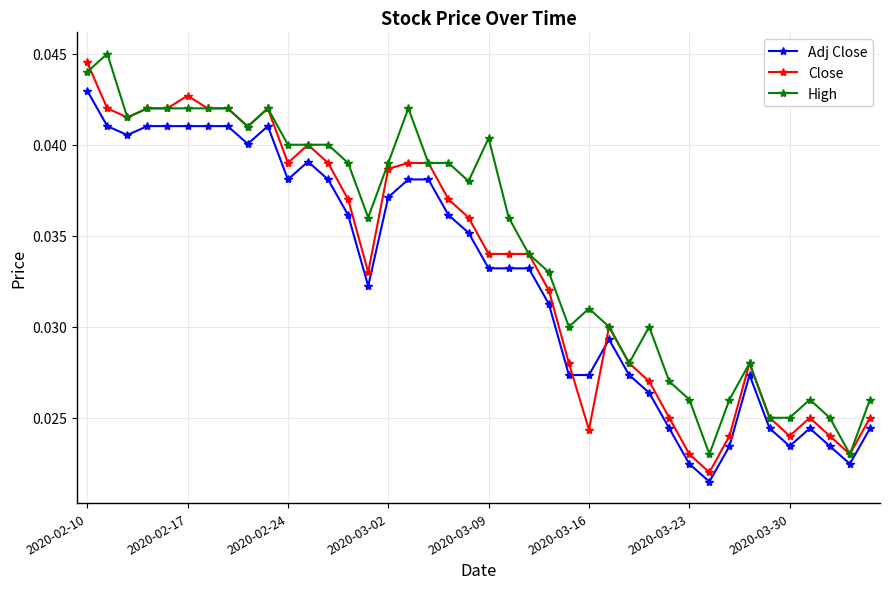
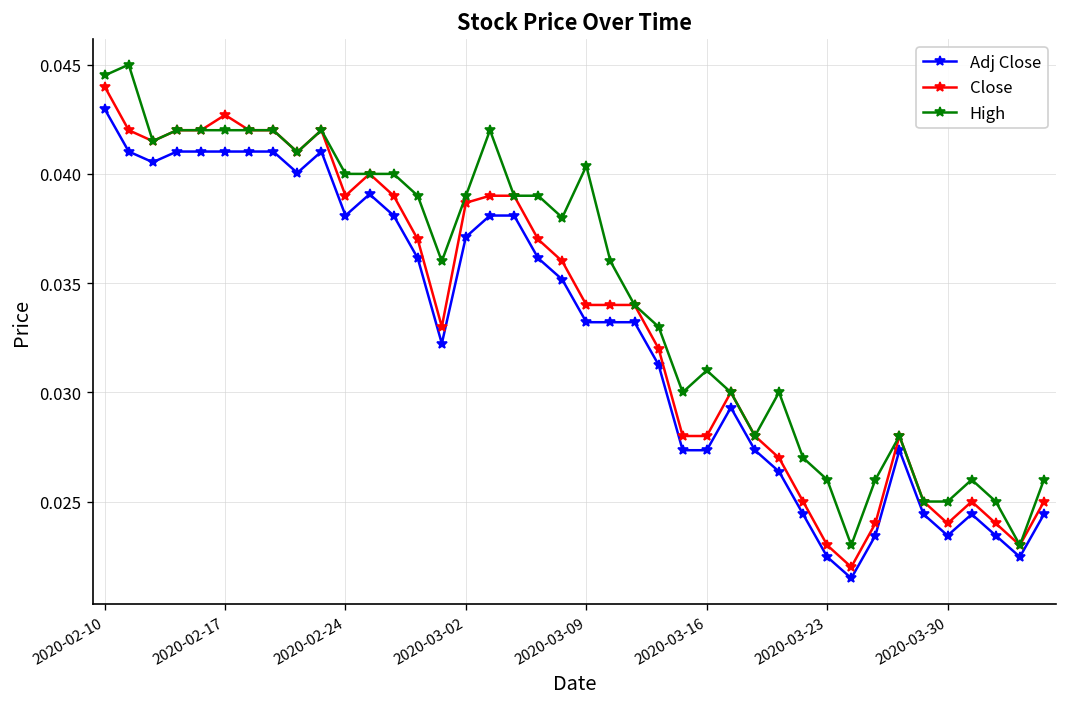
Close, 2020-02-10: 0.0445 -> 0.0440
High, 2020-02-10: 0.0440 -> 0.0445
Close, 2020-03-16: 0.0243 -> 0.0280
